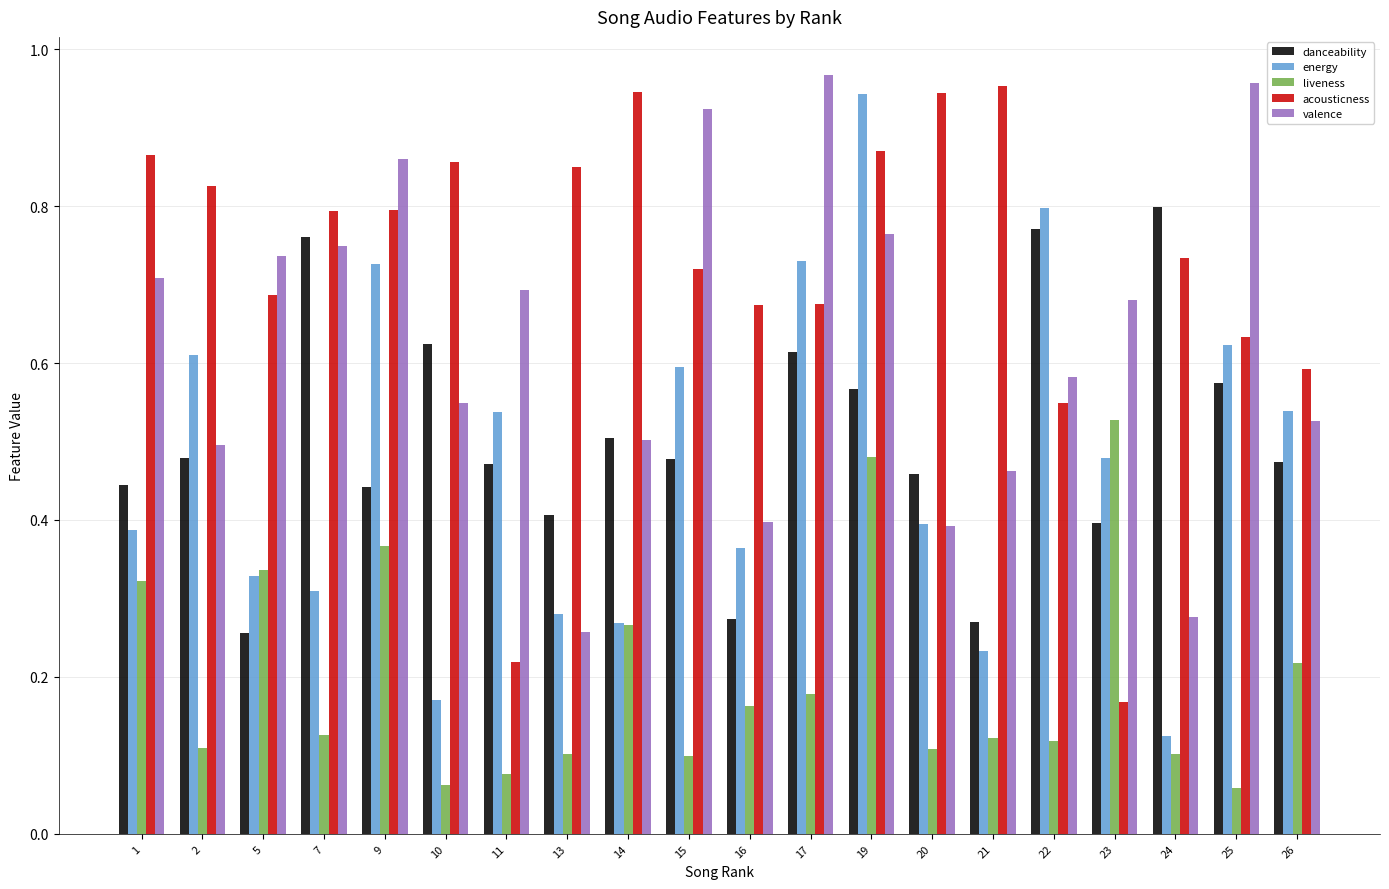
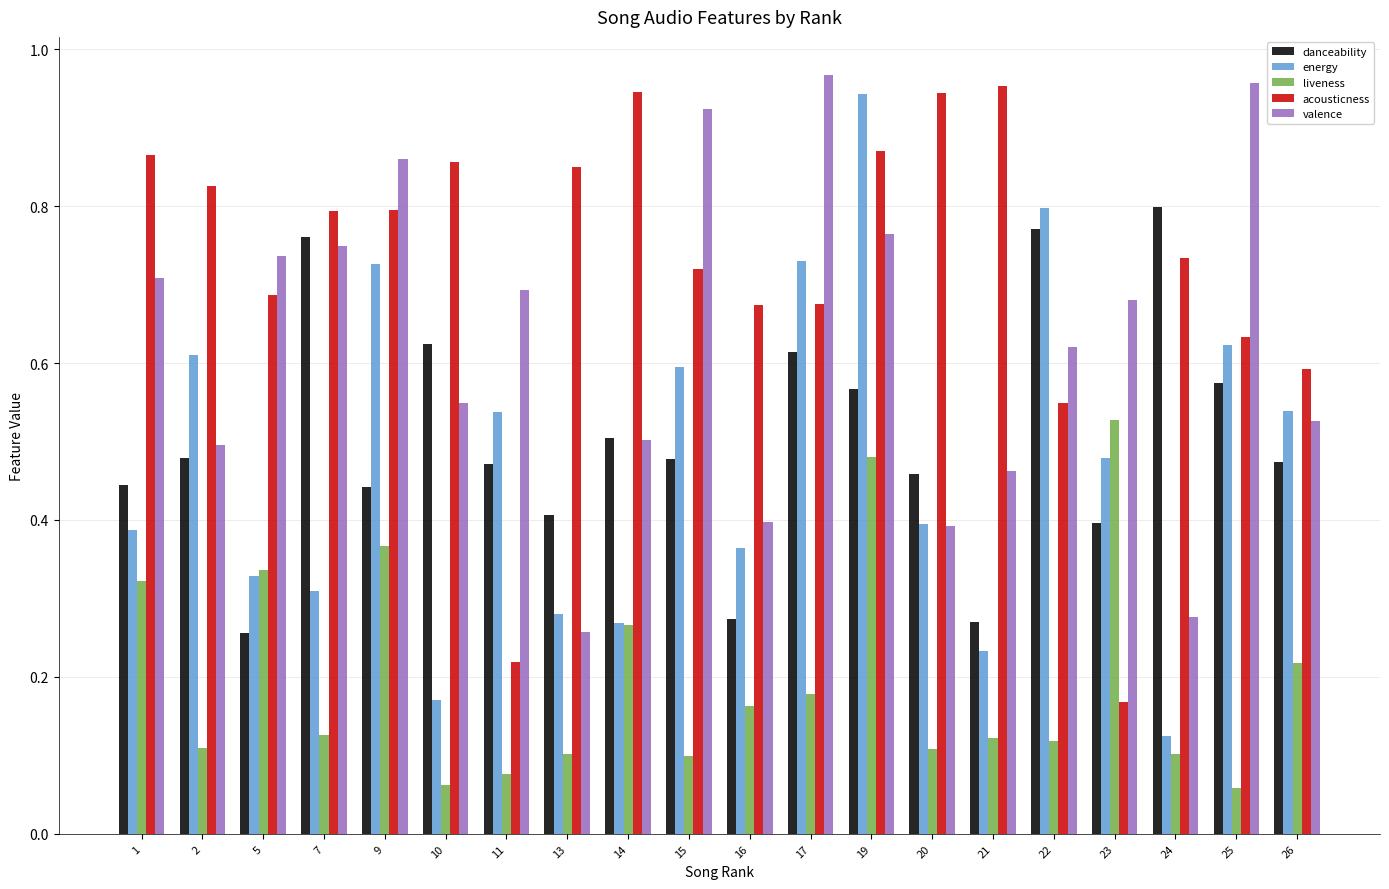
valence, 22: 0.58 -> 0.62
